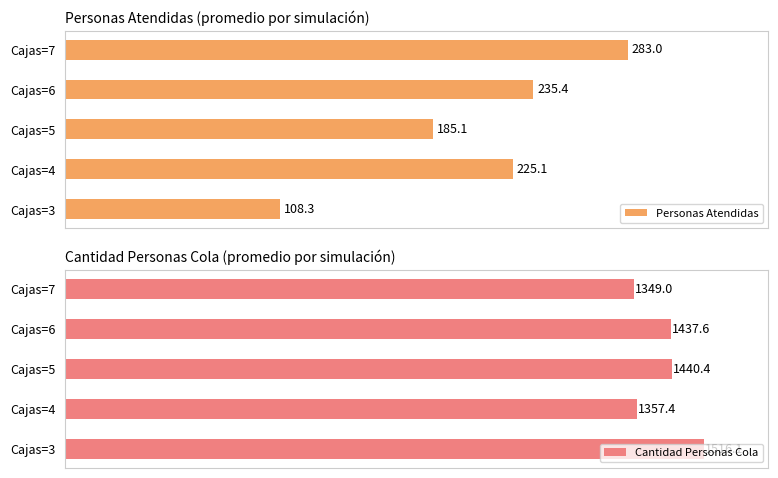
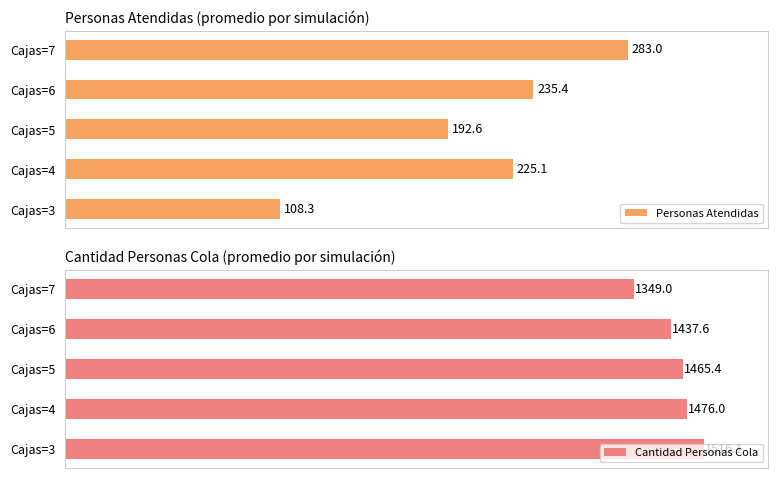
Personas Atendidas (promedio por simulación), Cajas=5: 185.1 -> 192.6
Cantidad Personas Cola (promedio por simulación), Cajas=5: 1440.4 -> 1465.4
Cantidad Personas Cola (promedio por simulación), Cajas=4: 1357.4 -> 1476.0
